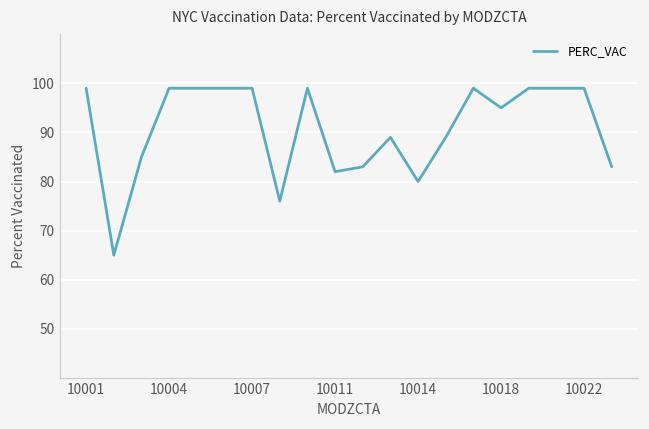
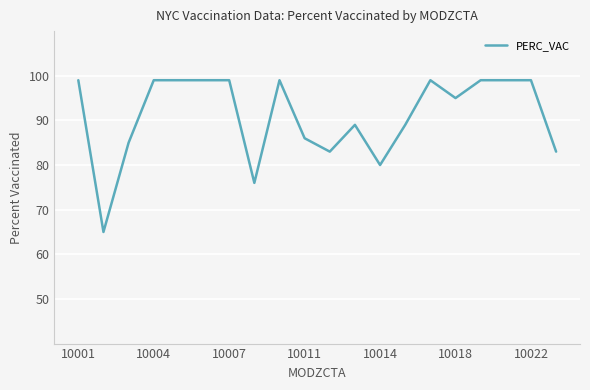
10011: 82 -> 86
